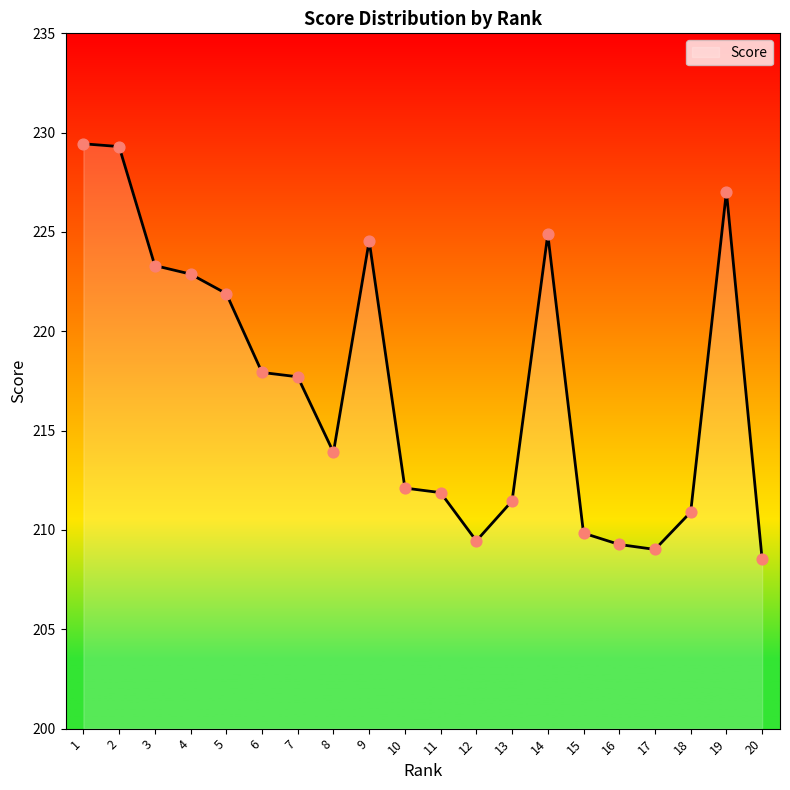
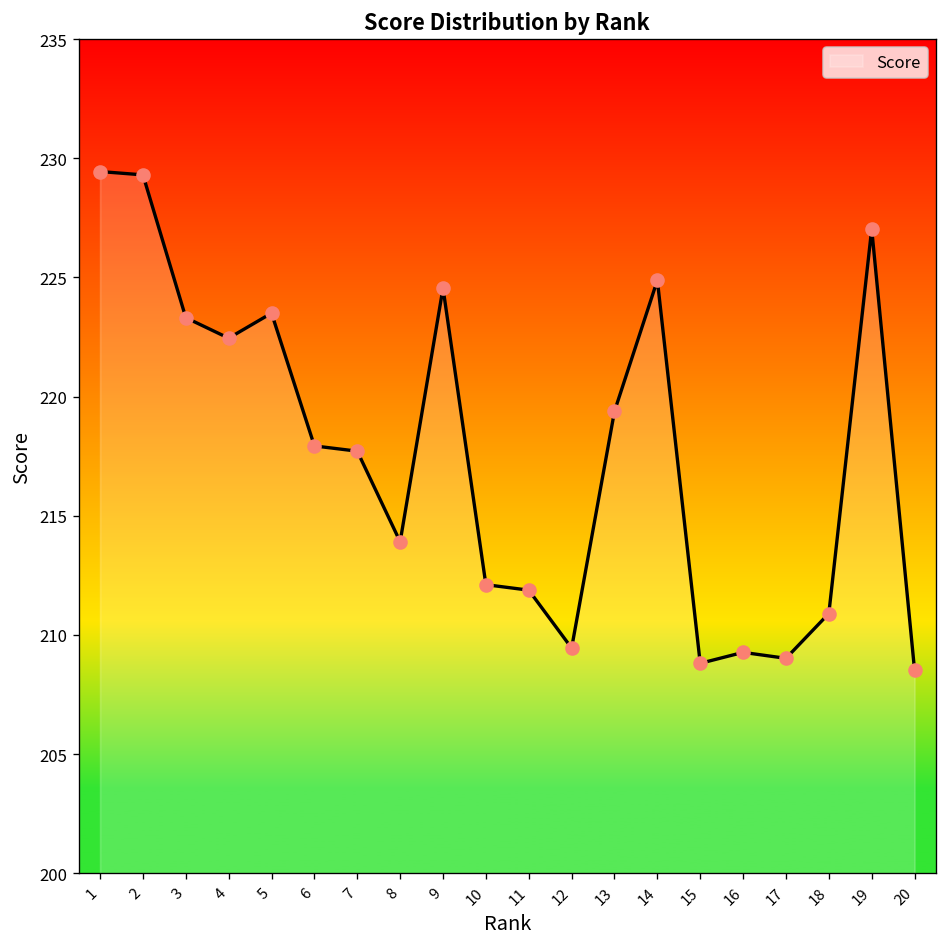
4: 222.9 -> 222.5
5: 221.9 -> 223.5
13: 211.5 -> 219.4
15: 209.8 -> 208.8
